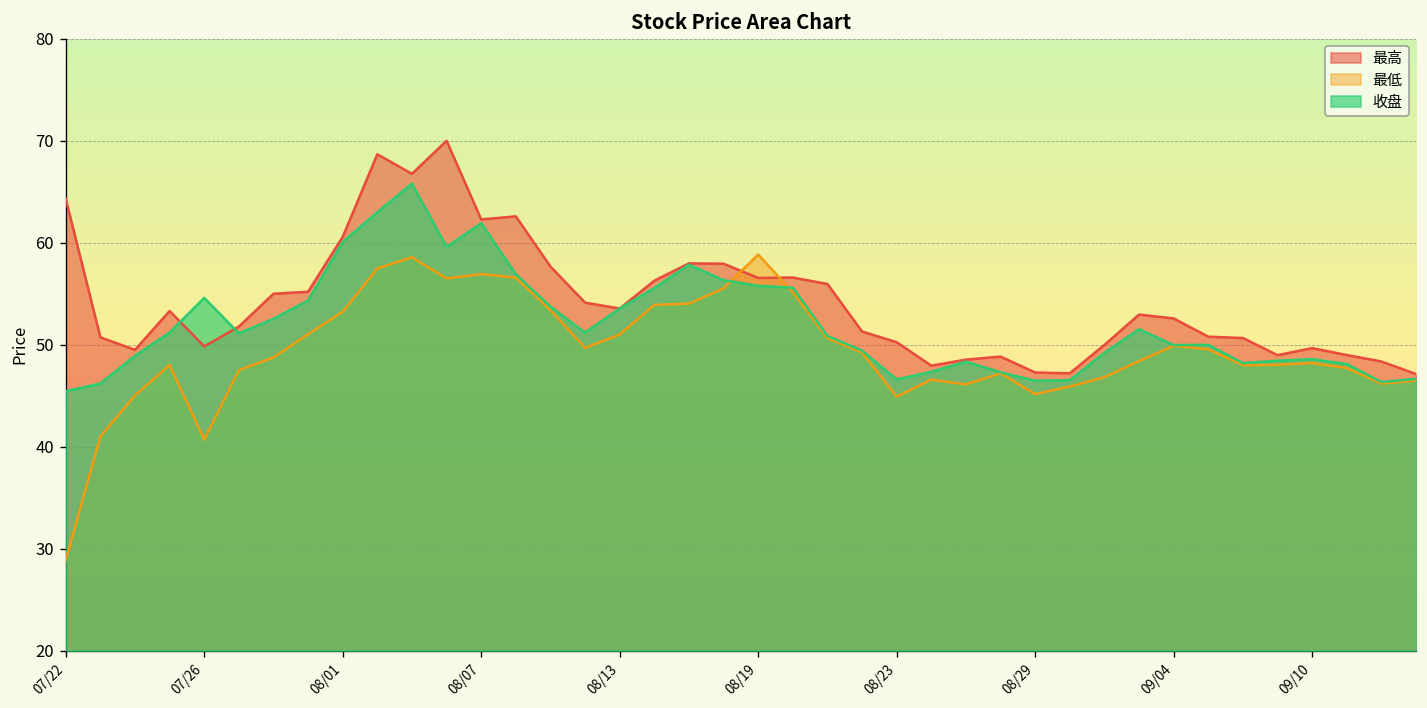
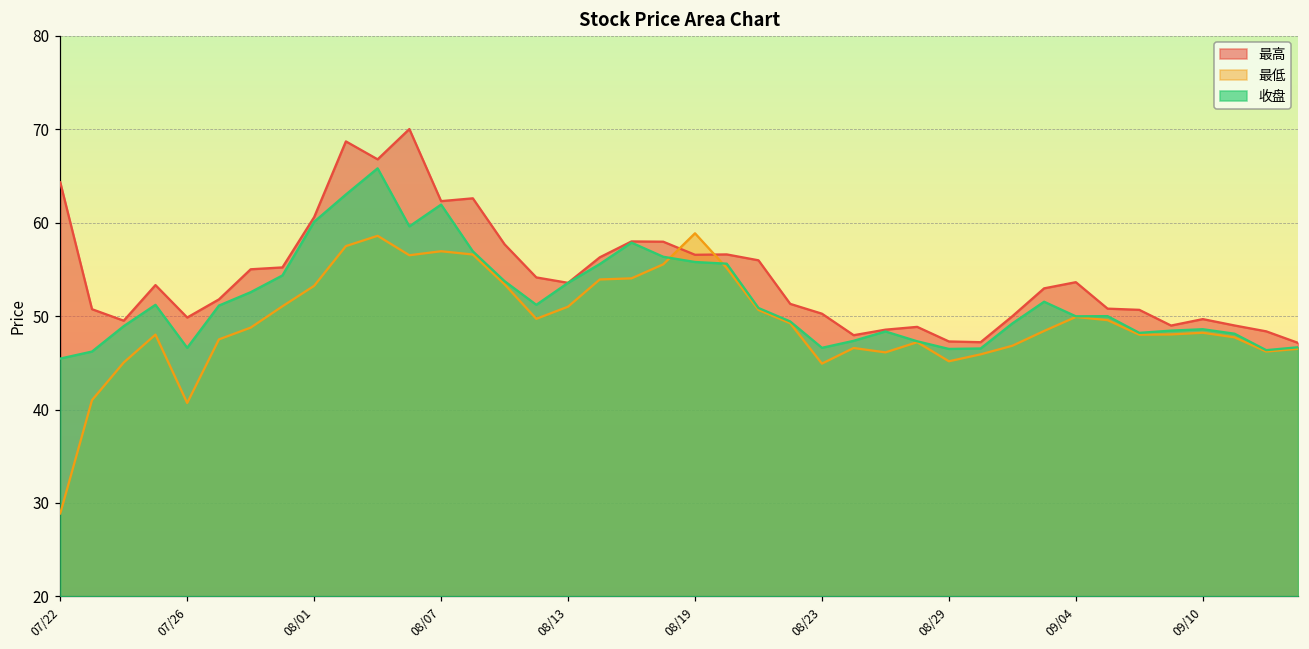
收盘, 07/26: 55 -> 47
最高, 09/04: 53 -> 54
